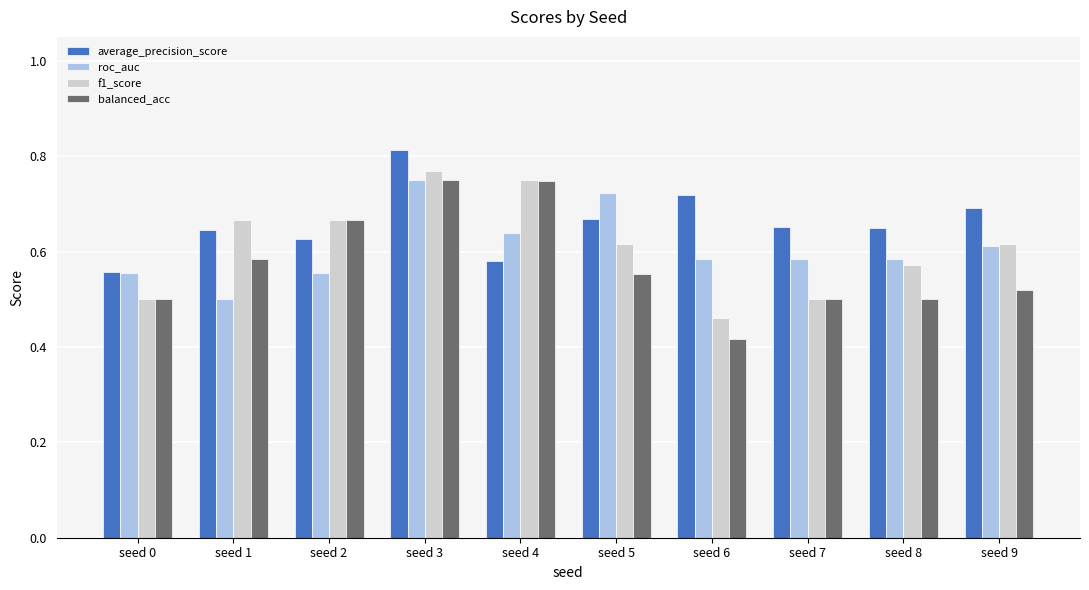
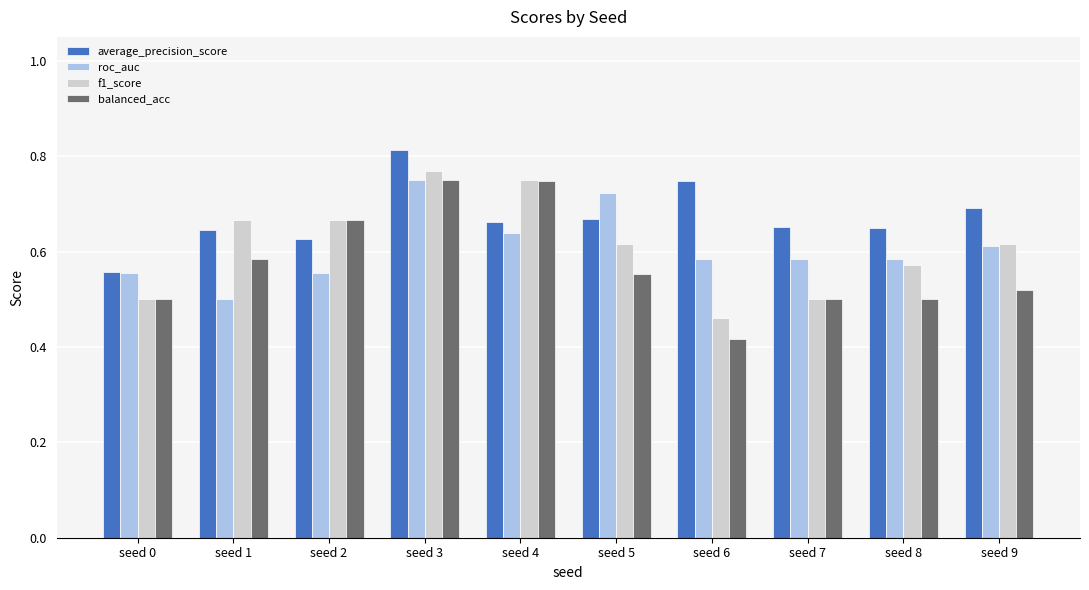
average_precision_score, seed 4: 0.58 -> 0.66
average_precision_score, seed 6: 0.72 -> 0.75
